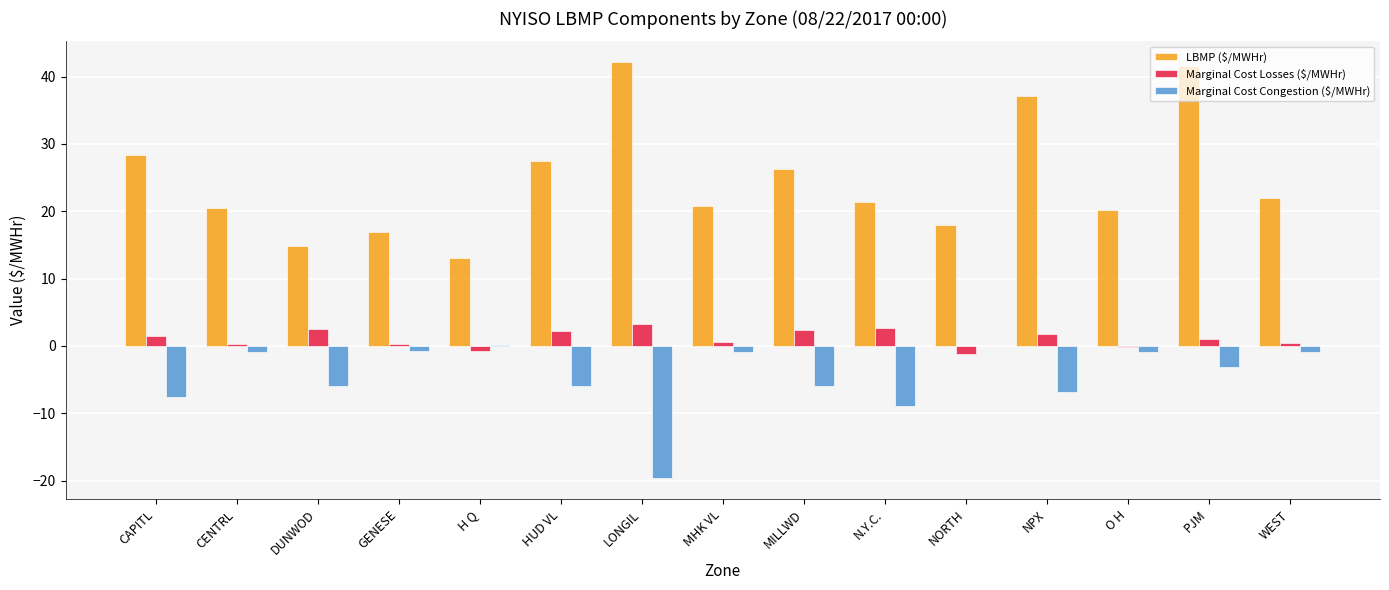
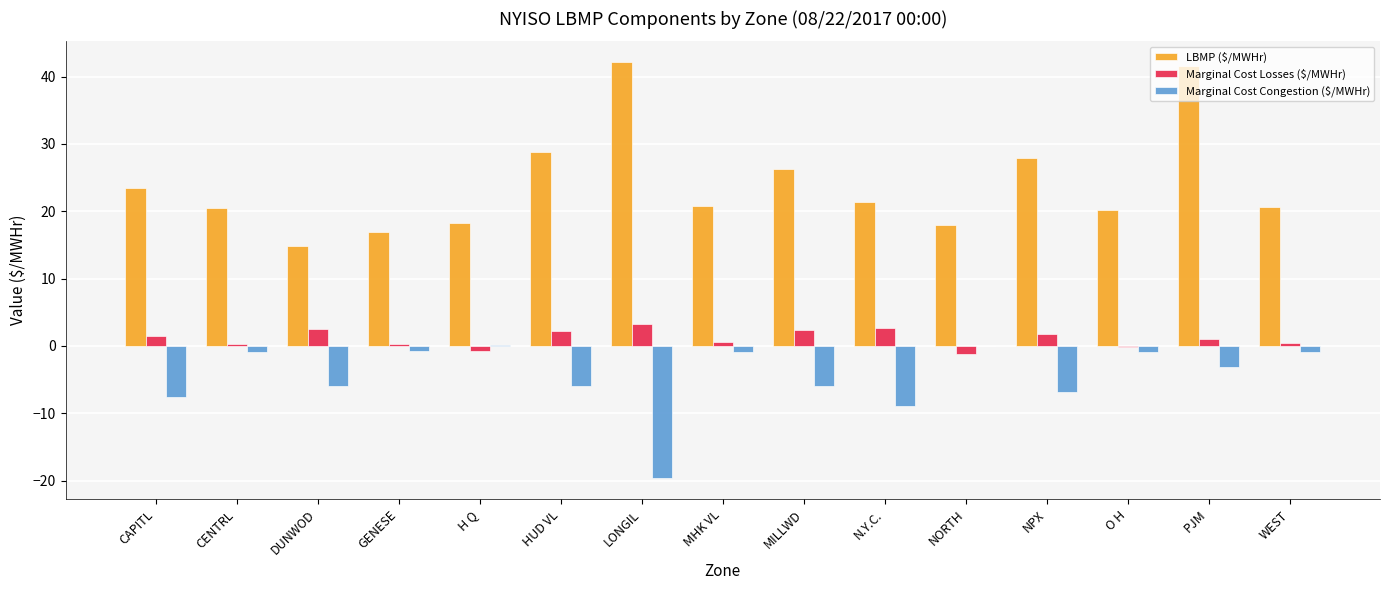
LBMP ($/MWHr), CAPITL: 28 -> 23
LBMP ($/MWHr), H Q: 13 -> 18
LBMP ($/MWHr), HUD VL: 27 -> 29
LBMP ($/MWHr), NPX: 37 -> 28
LBMP ($/MWHr), WEST: 22 -> 21
